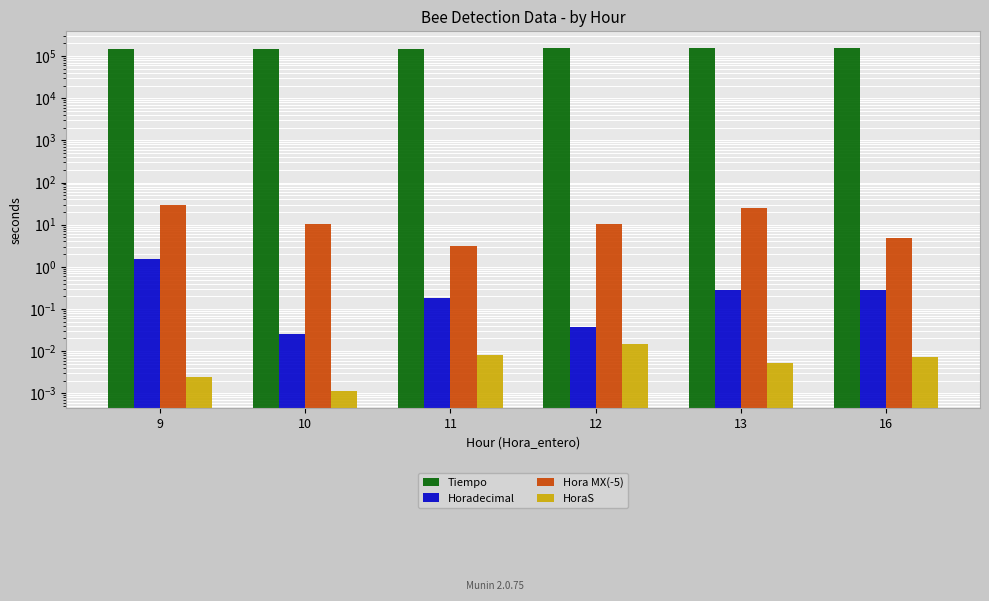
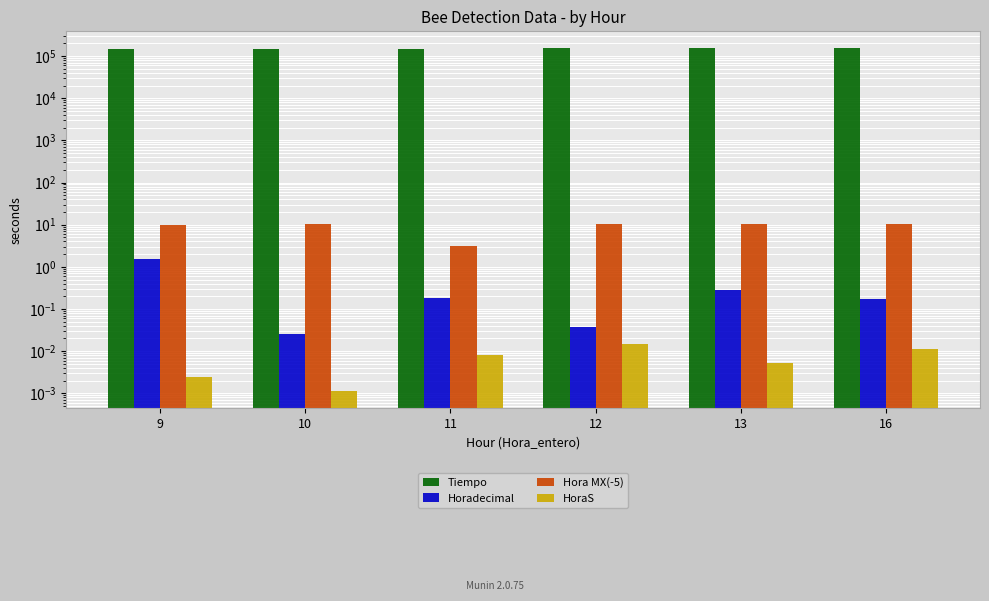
Hora MX(-5), 9: 30 -> 10
Hora MX(-5), 13: 20 -> 10
Horadecimal, 16: 0.3 -> 0.17
Hora MX(-5), 16: 5 -> 10
HoraS, 16: 0.007 -> 0.011
